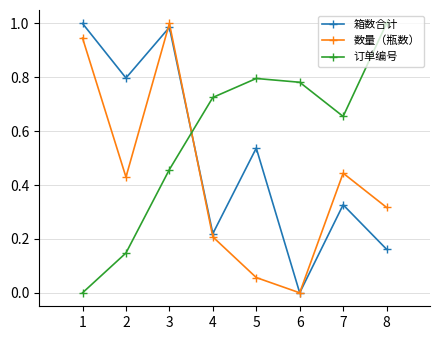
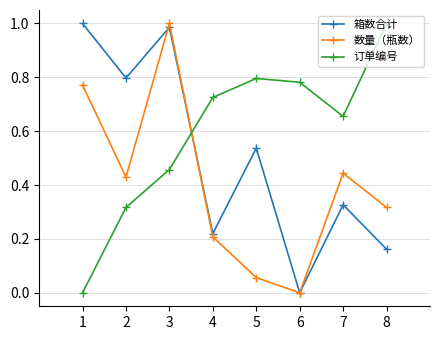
数量（瓶数）, 1: 0.95 -> 0.77
订单编号, 2: 0.15 -> 0.32
